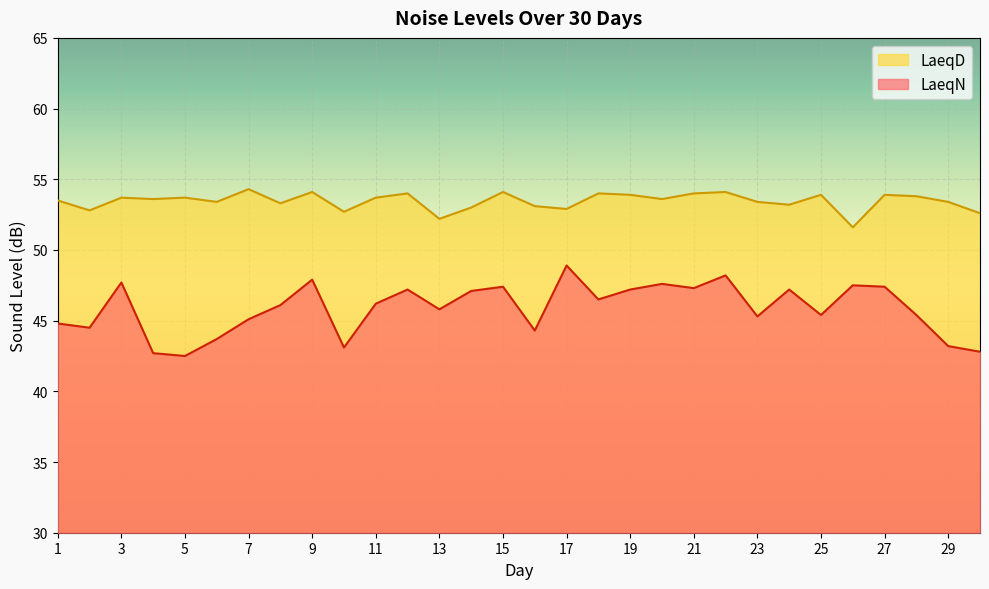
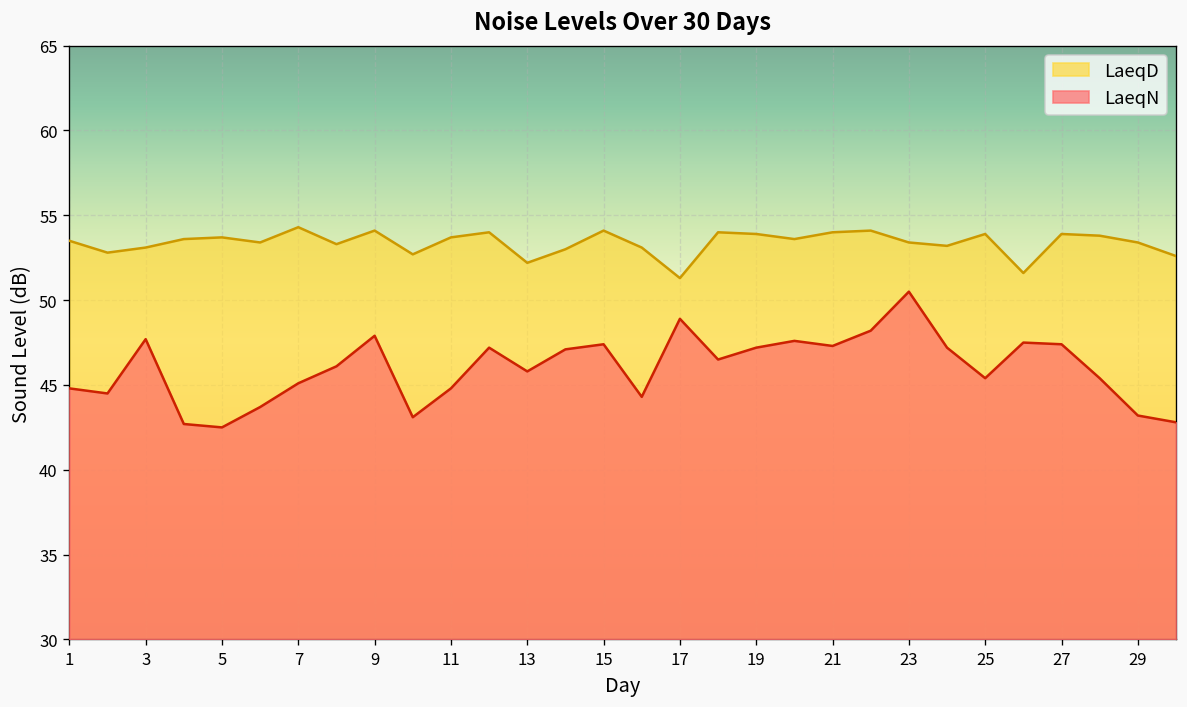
LaeqD, 3: 53.7 -> 53.1
LaeqN, 11: 46.2 -> 44.8
LaeqD, 17: 52.9 -> 51.3
LaeqN, 23: 45.3 -> 50.5
